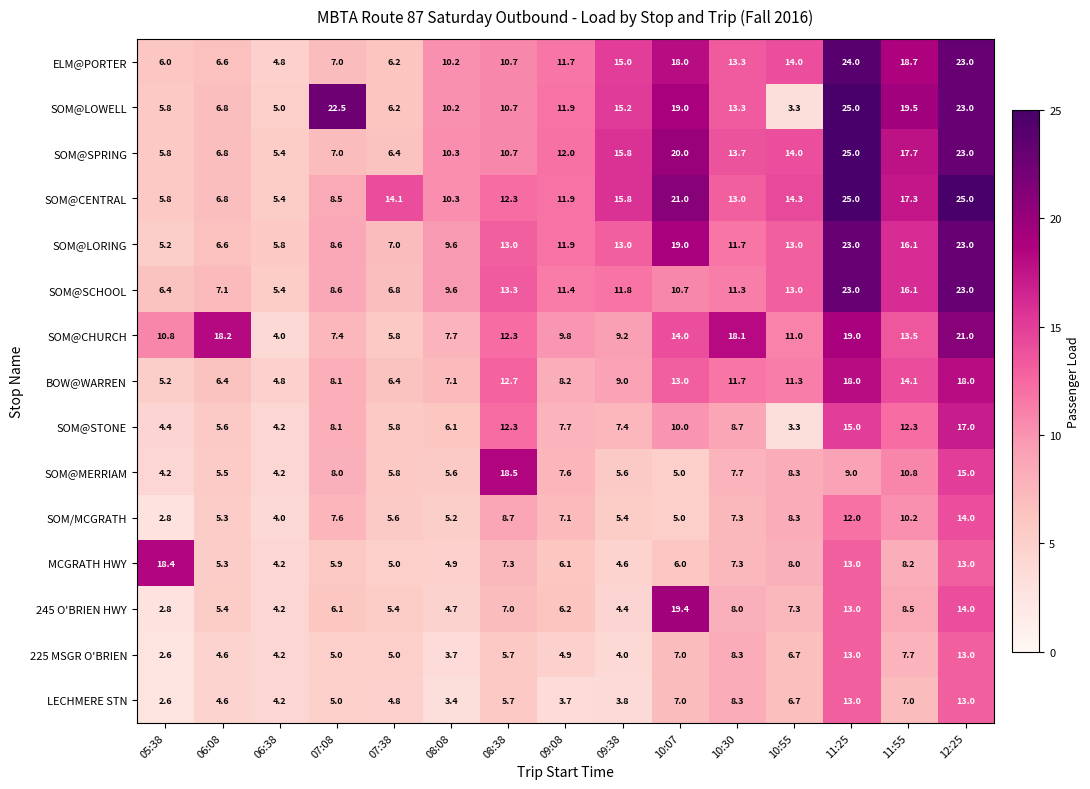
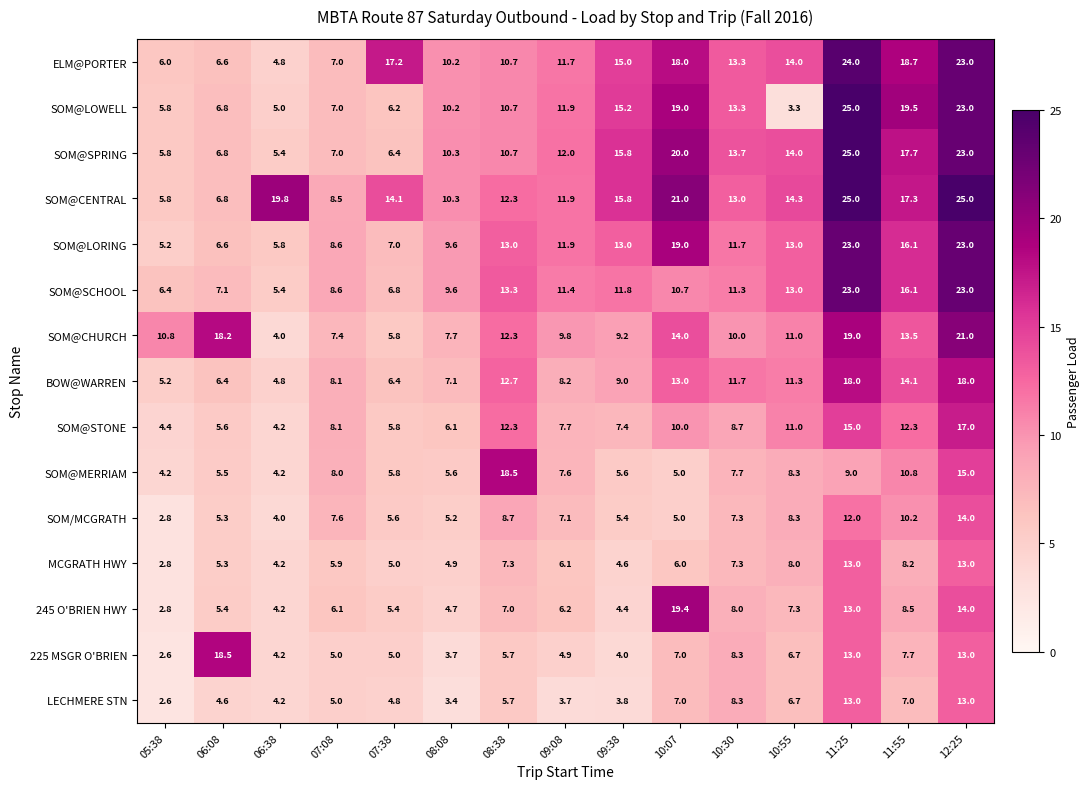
ELM@PORTER, 07:38: 6.2 -> 17.2
SOM@LOWELL, 07:08: 22.5 -> 7.0
SOM@CENTRAL, 06:38: 5.4 -> 19.8
SOM@CHURCH, 10:30: 18.1 -> 10.0
SOM@STONE, 10:55: 3.3 -> 11.0
MCGRATH HWY, 05:38: 18.4 -> 2.8
225 MSGR O'BRIEN, 06:08: 4.6 -> 18.5
